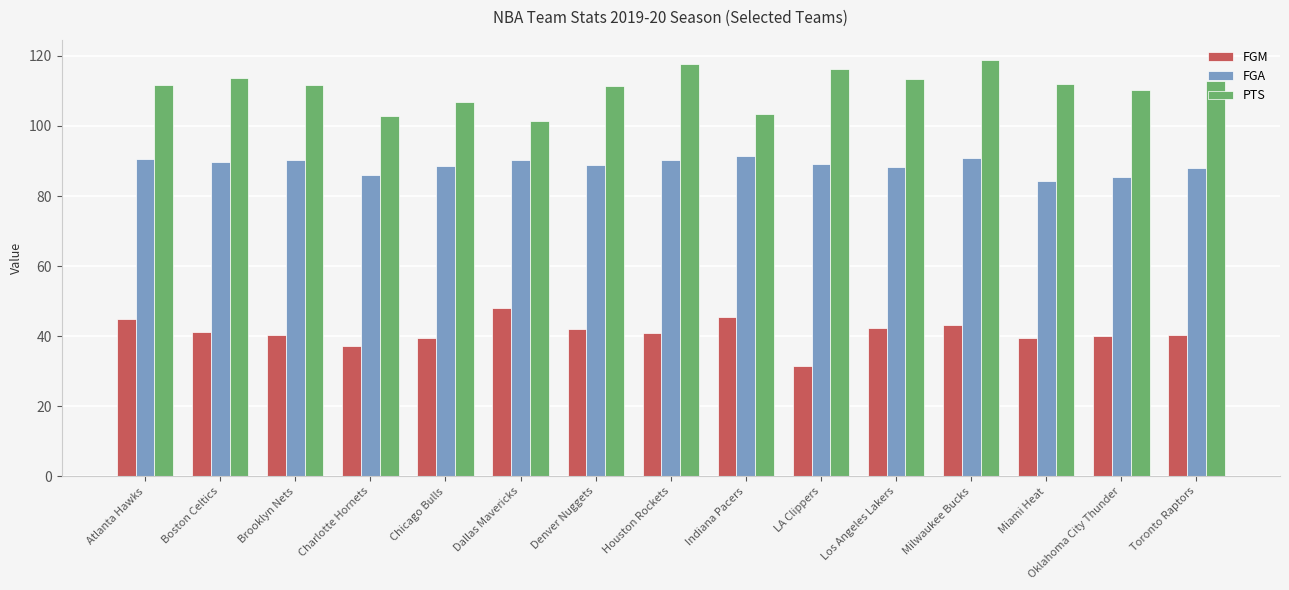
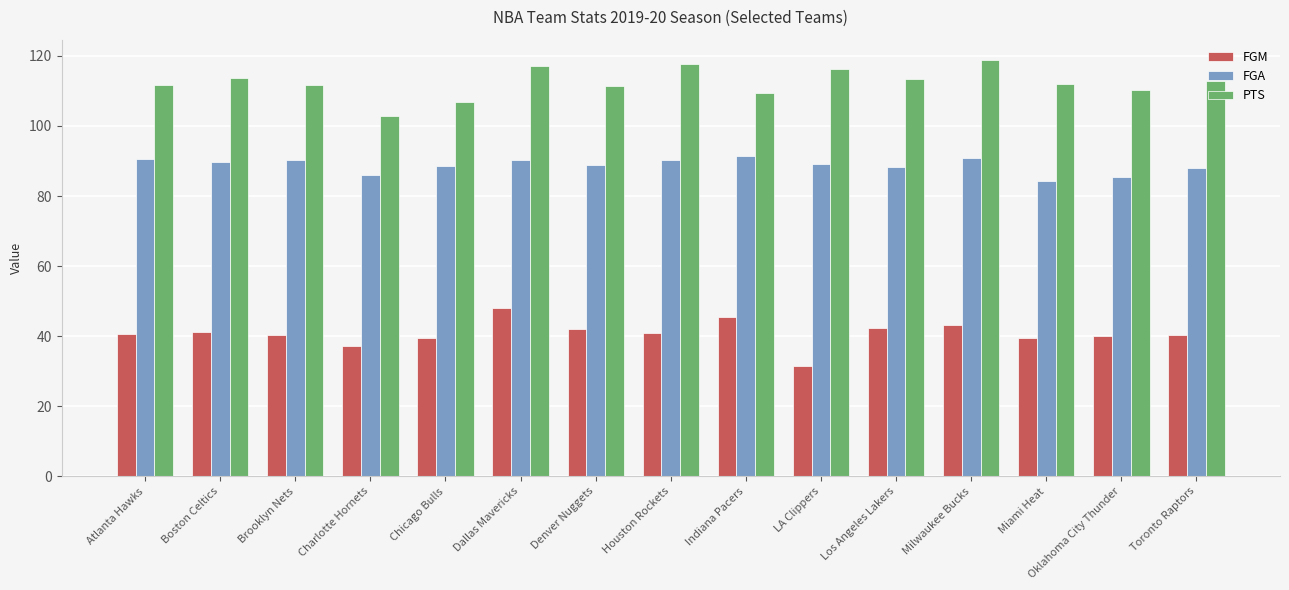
FGM, Atlanta Hawks: 45 -> 41
PTS, Dallas Mavericks: 102 -> 117
PTS, Indiana Pacers: 103 -> 109
